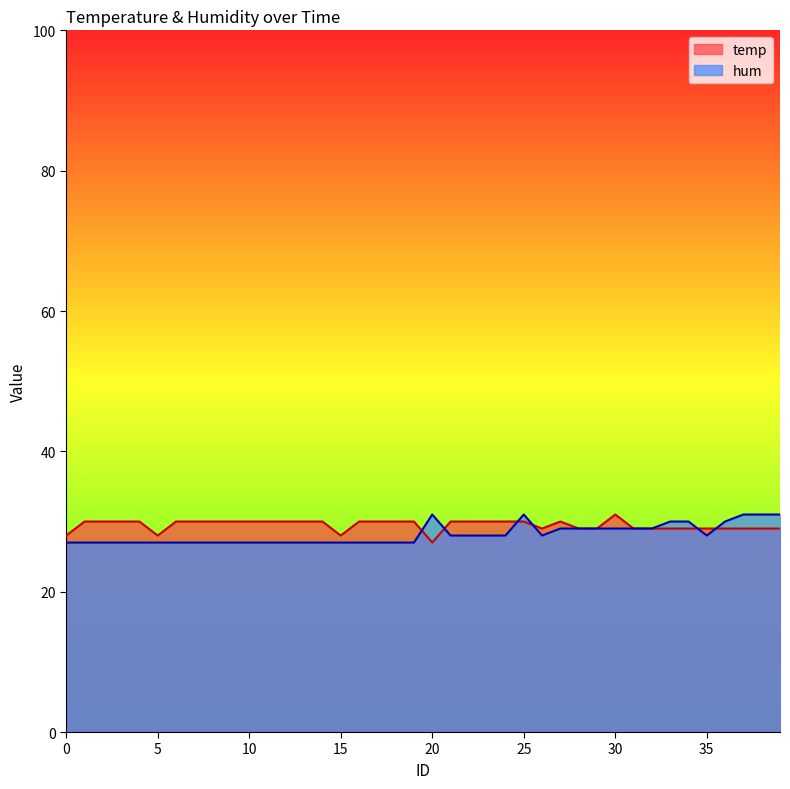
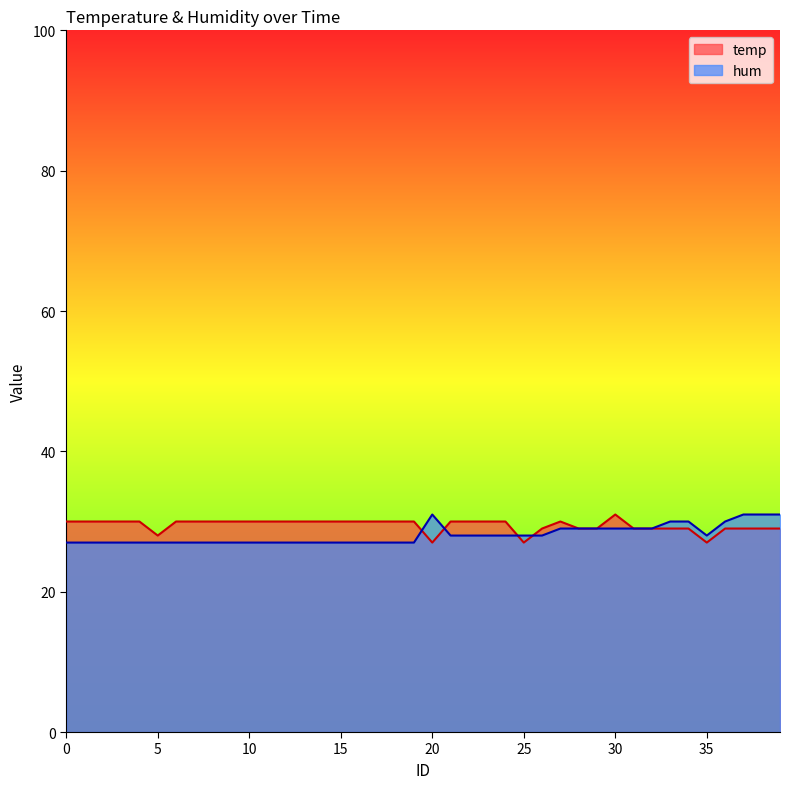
temp, 0: 28 -> 30
temp, 15: 28 -> 30
temp, 25: 30 -> 27
hum, 25: 31 -> 28
temp, 35: 29 -> 27
